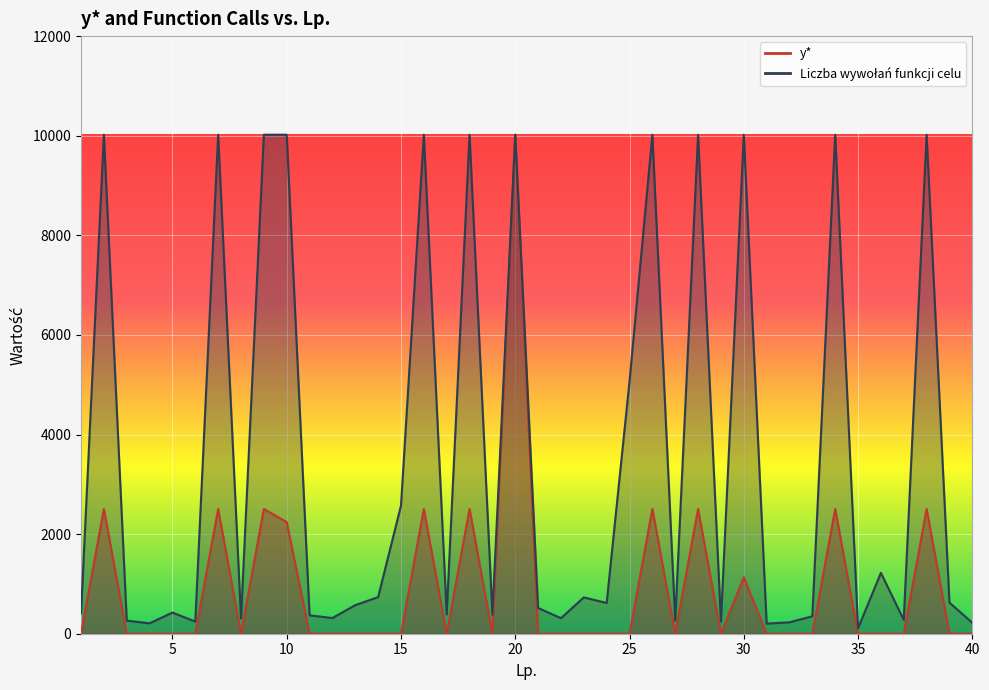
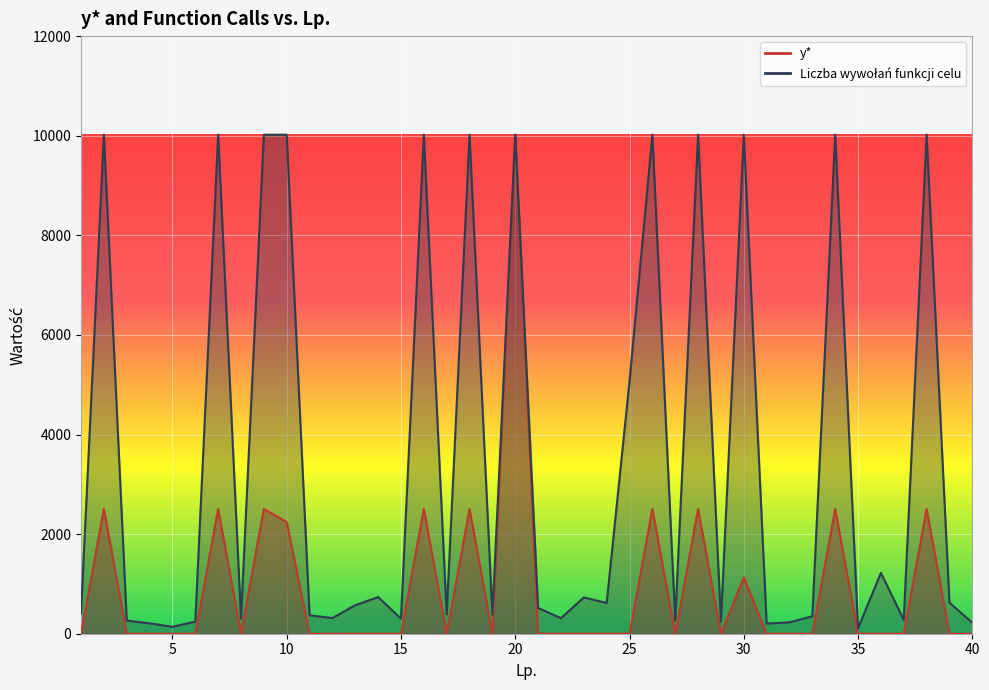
Liczba wywołań funkcji celu, 5: 400 -> 100
Liczba wywołań funkcji celu, 15: 2600 -> 300
